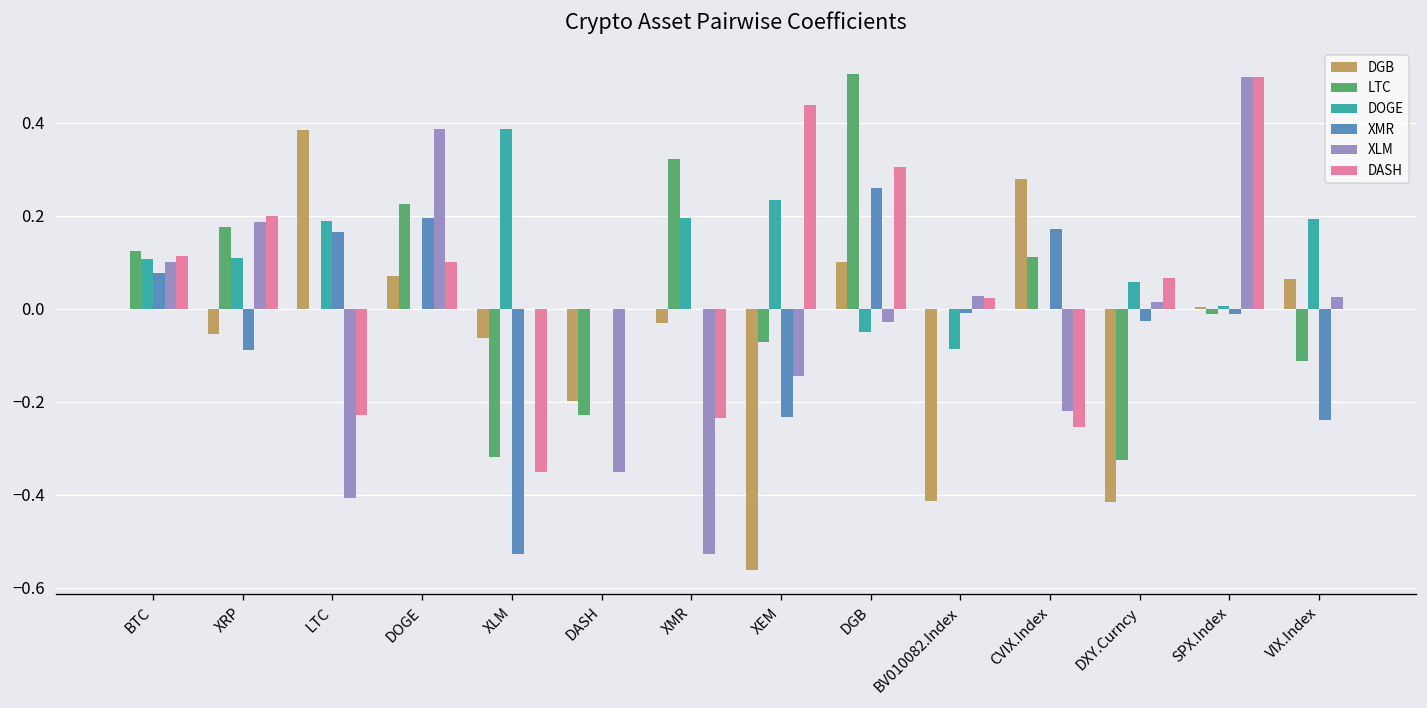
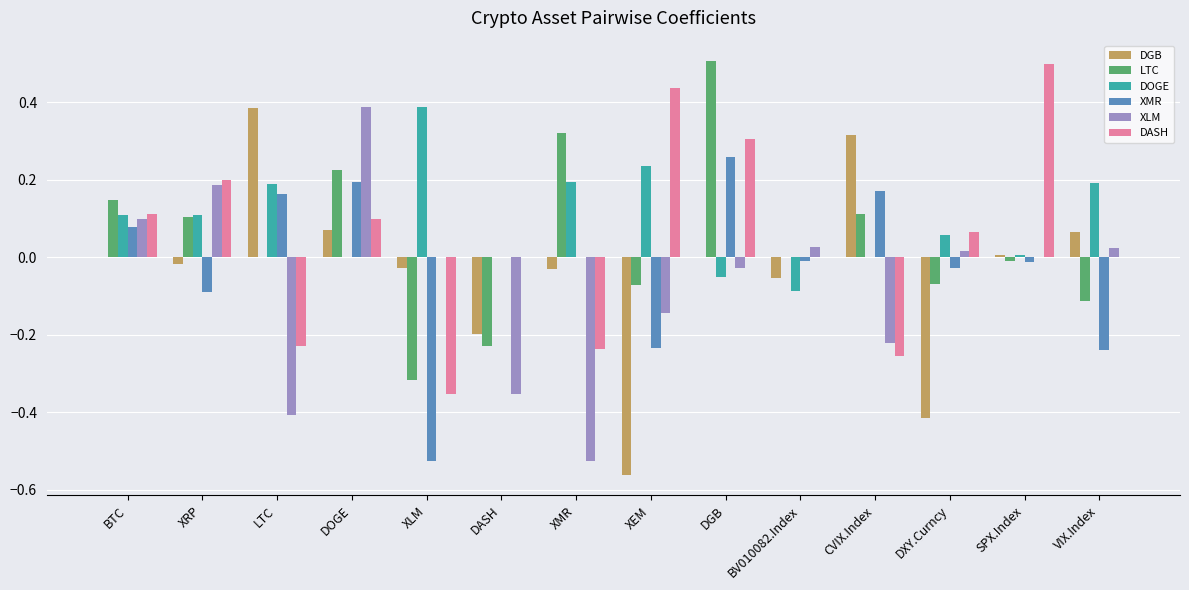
LTC, BTC: 0.13 -> 0.15
DGB, XRP: -0.05 -> -0.02
LTC, XRP: 0.18 -> 0.10
DGB, XLM: -0.06 -> -0.03
DGB, DGB: 0.1 -> 0.0
DGB, BV010082.Index: -0.41 -> -0.05
DASH, BV010082.Index: 0.02 -> 0.00
DGB, CVIX.Index: 0.28 -> 0.32
LTC, DXY.Curncy: -0.33 -> -0.07
XLM, SPX.Index: 0.5 -> 0.0
